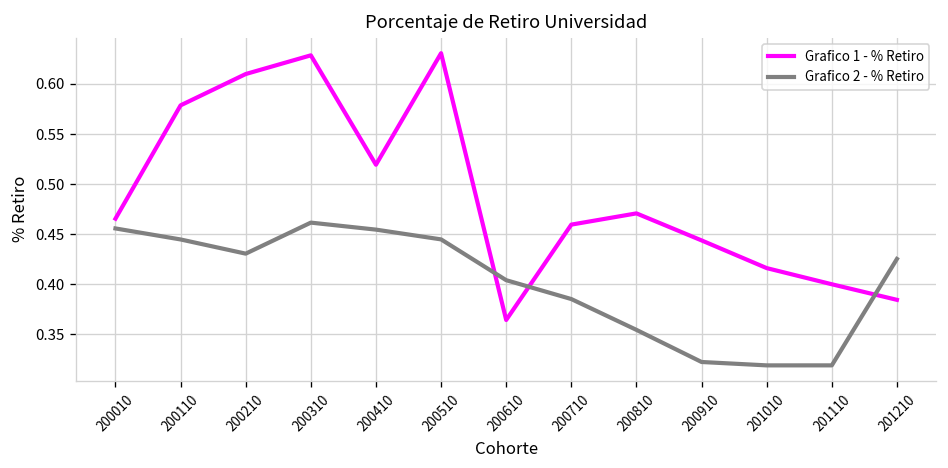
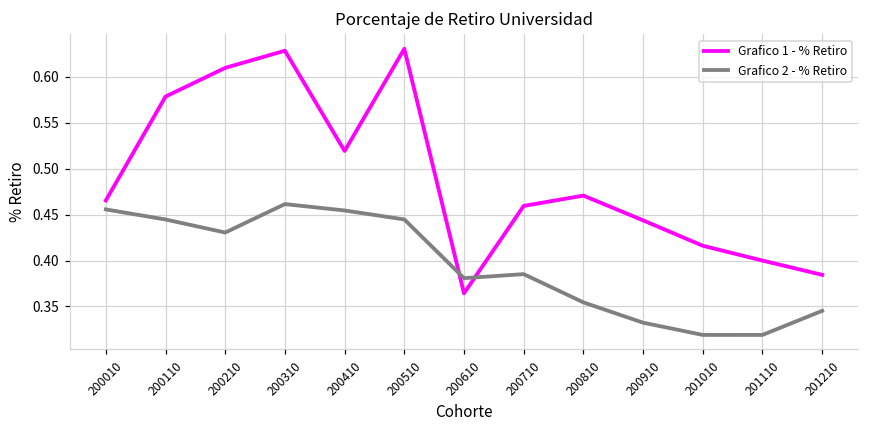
Grafico 2 - % Retiro, 200610: 0.40 -> 0.38
Grafico 2 - % Retiro, 200910: 0.32 -> 0.33
Grafico 2 - % Retiro, 201210: 0.43 -> 0.35
